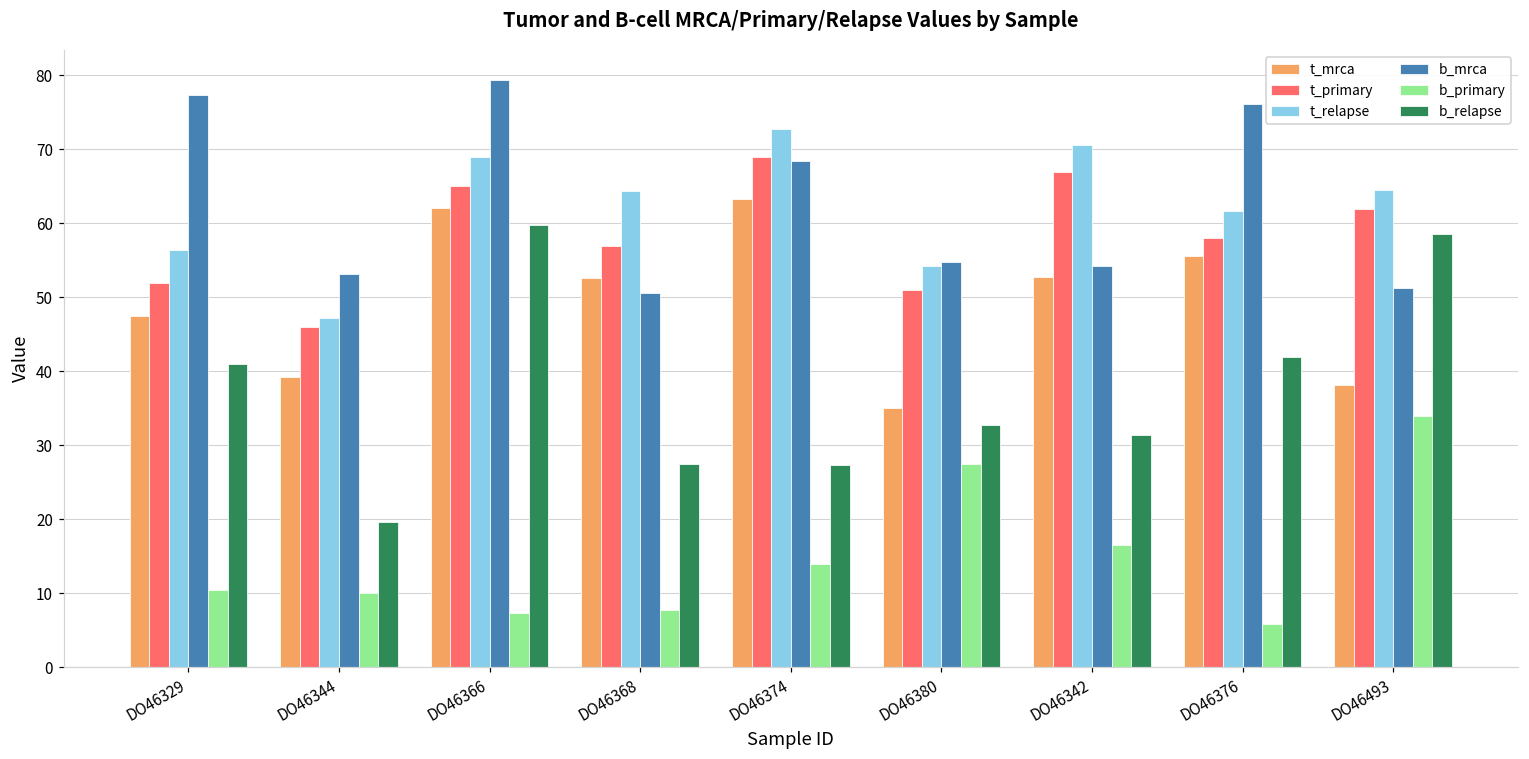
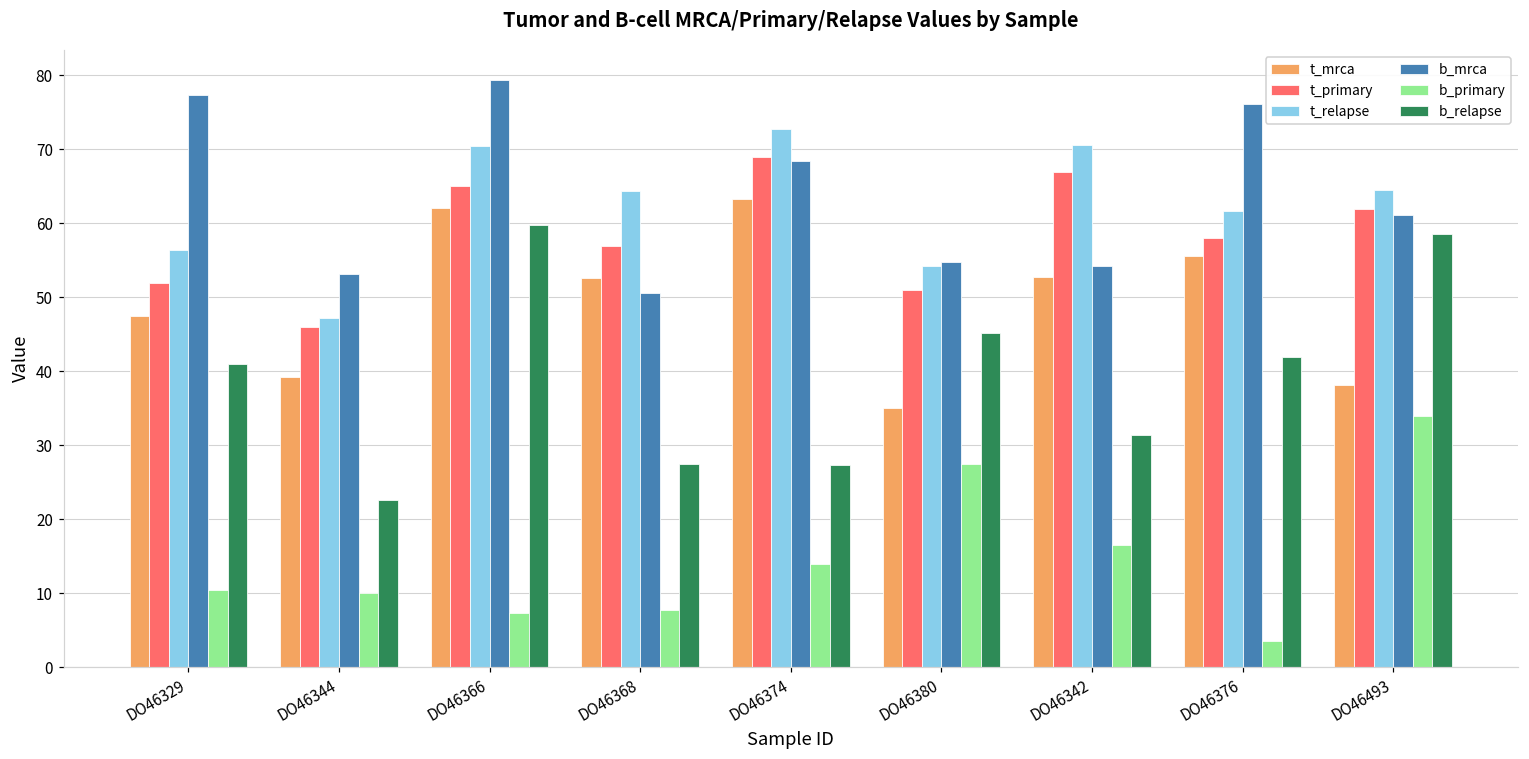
b_relapse, DO46344: 20 -> 23
t_relapse, DO46366: 69 -> 71
b_relapse, DO46380: 33 -> 45
b_primary, DO46376: 6 -> 4
b_mrca, DO46493: 51 -> 61
